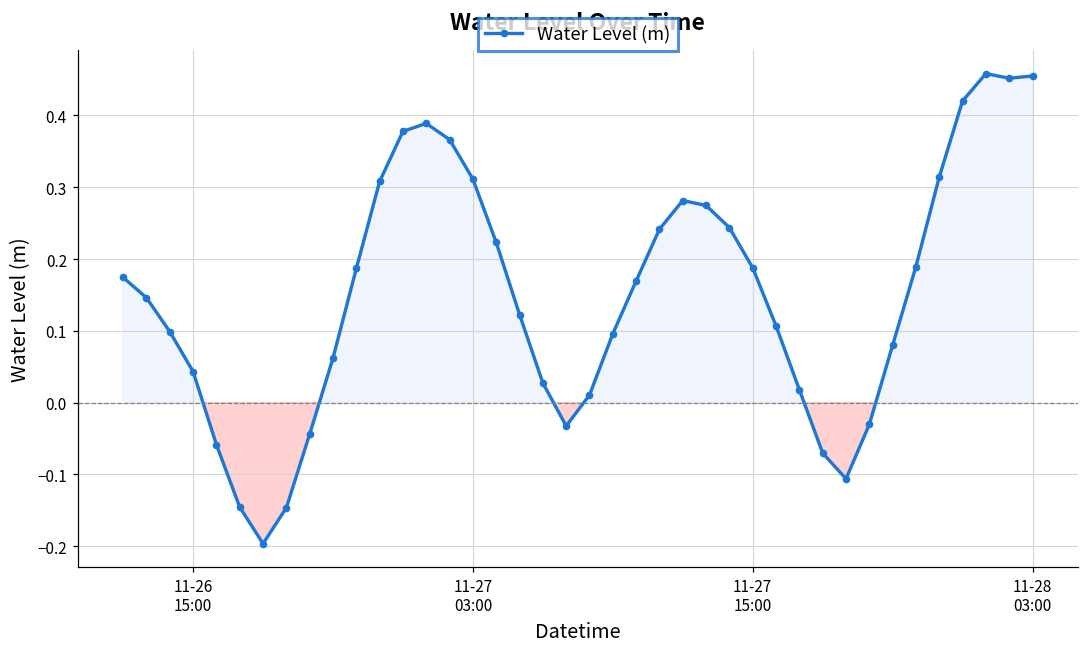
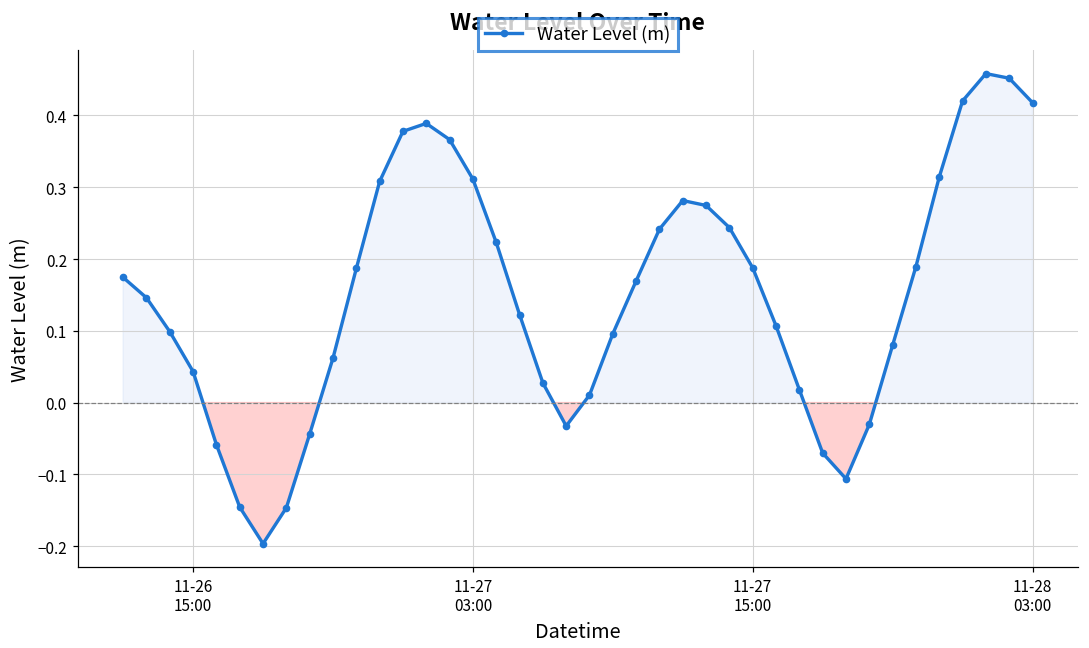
11-28 03:00: 0.45 -> 0.42
